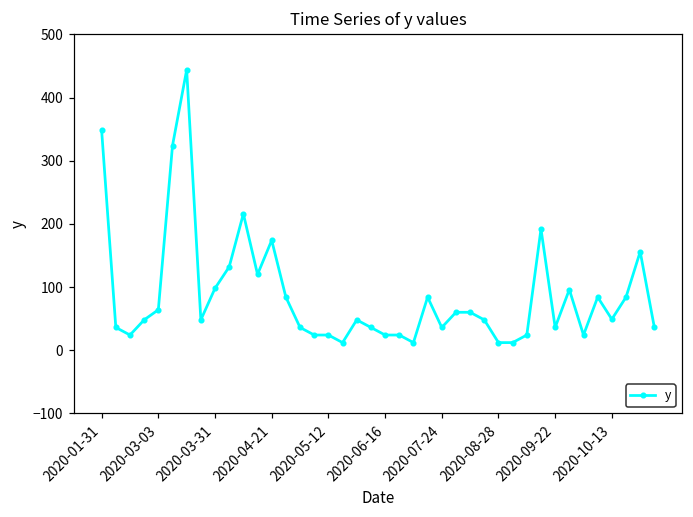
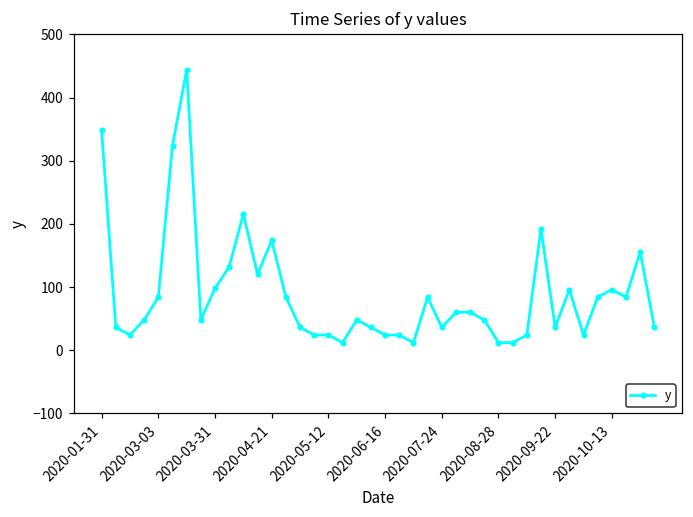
2020-03-03: 60 -> 80
2020-10-13: 50 -> 100
